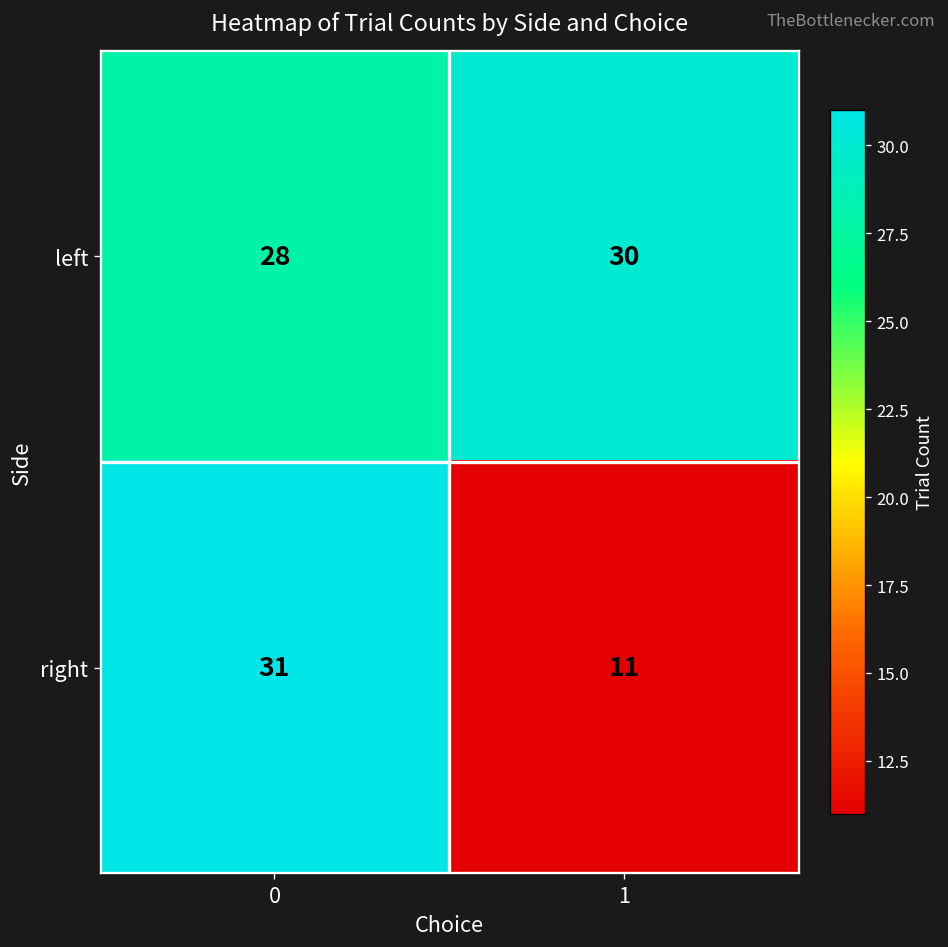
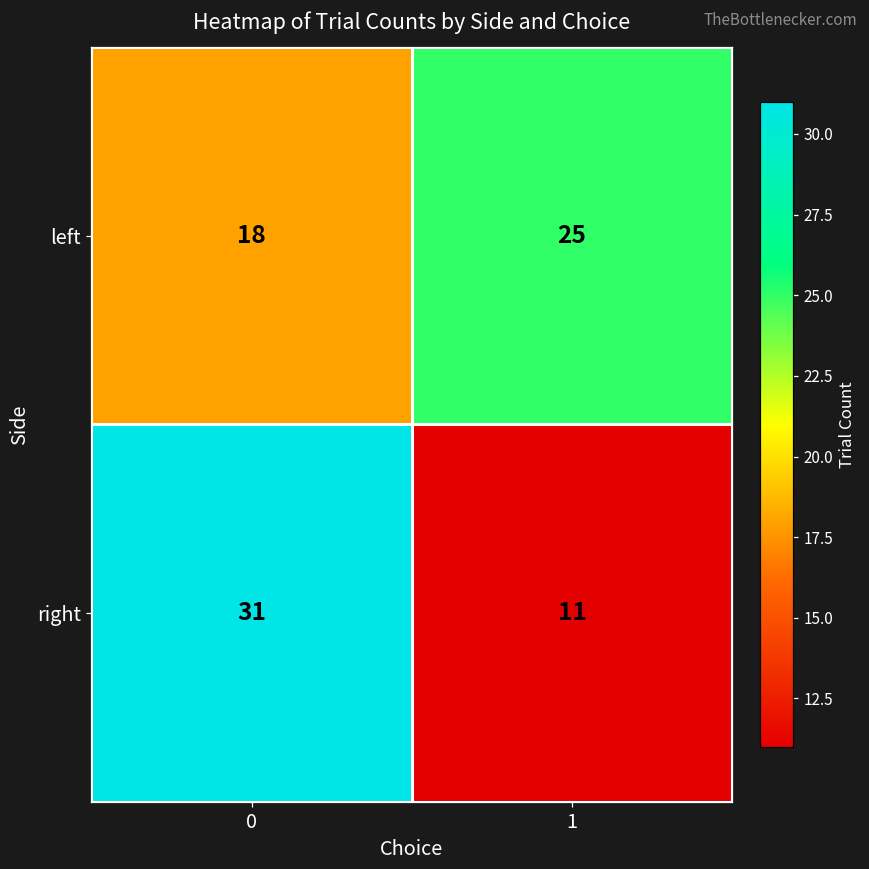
left, 0: 28 -> 18
left, 1: 30 -> 25
